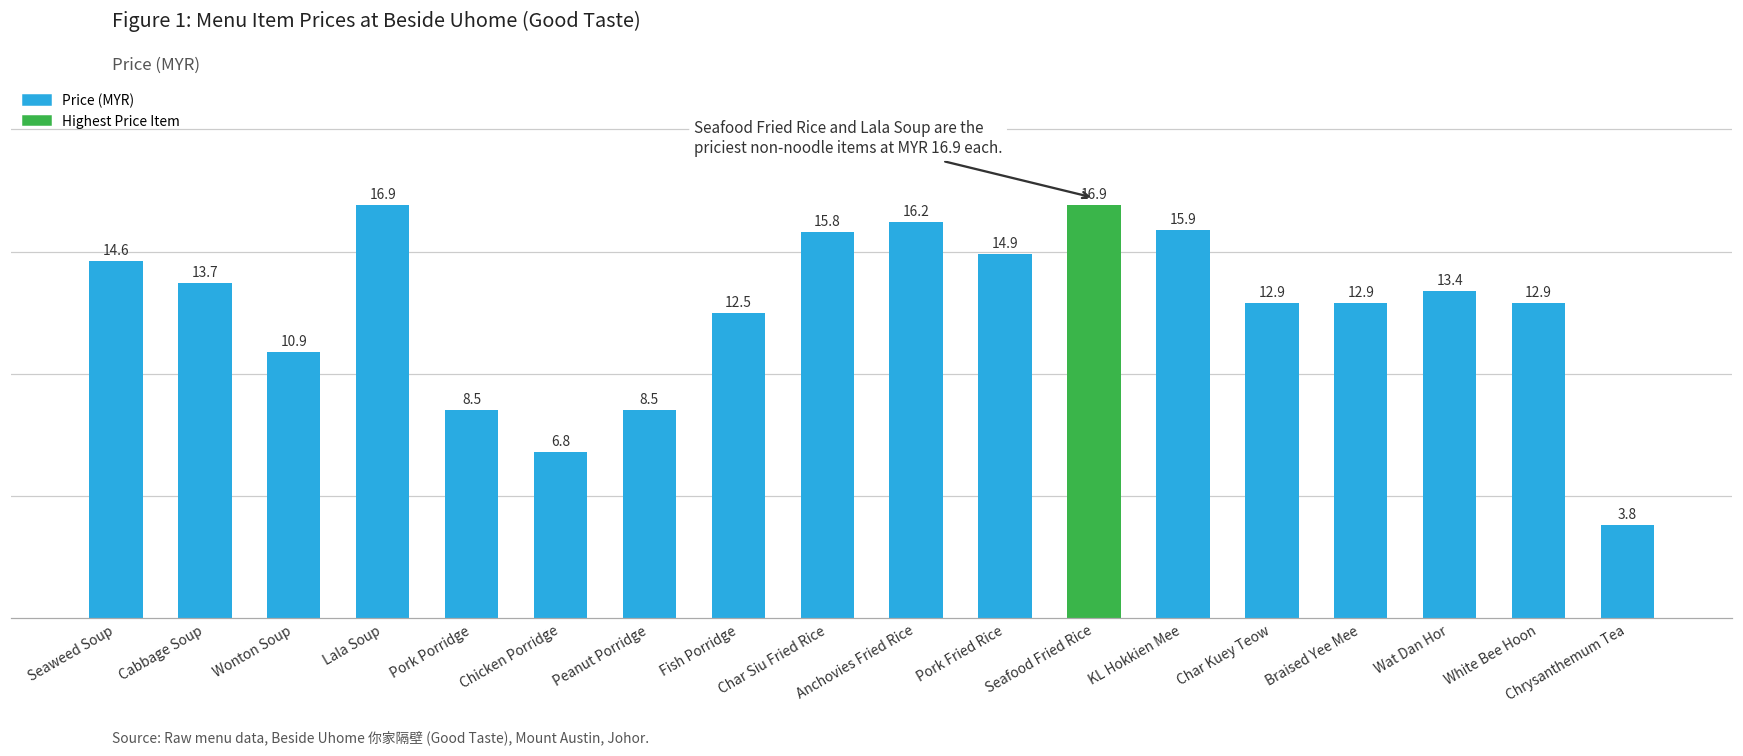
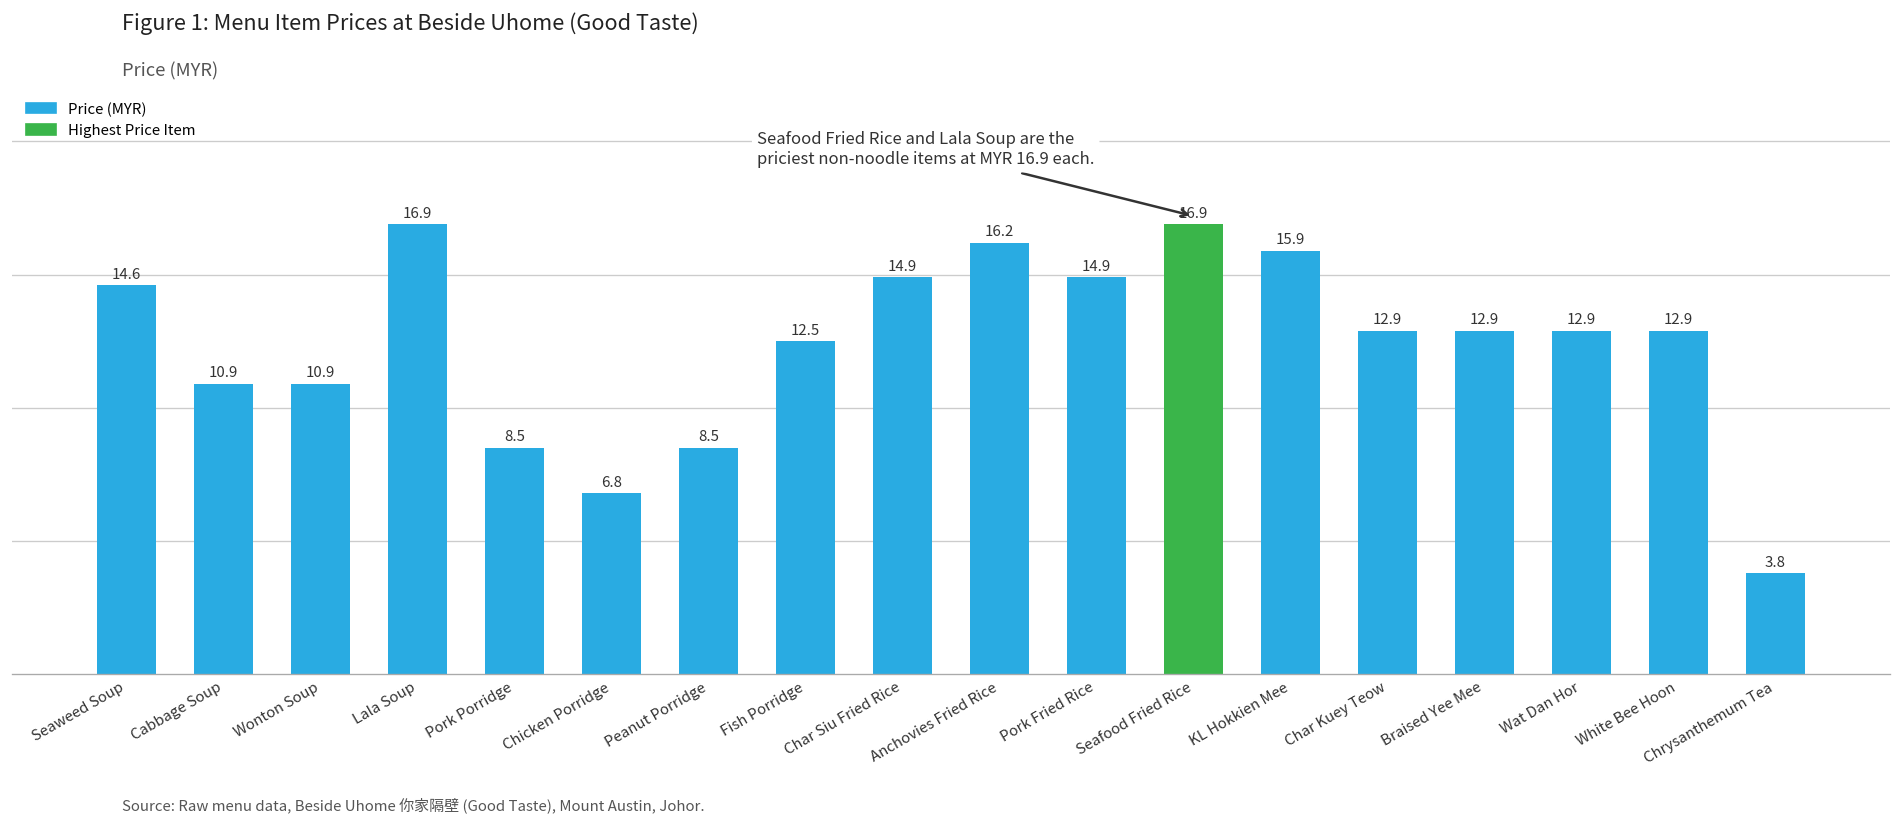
Cabbage Soup: 13.7 -> 10.9
Char Siu Fried Rice: 15.8 -> 14.9
Wat Dan Hor: 13.4 -> 12.9
